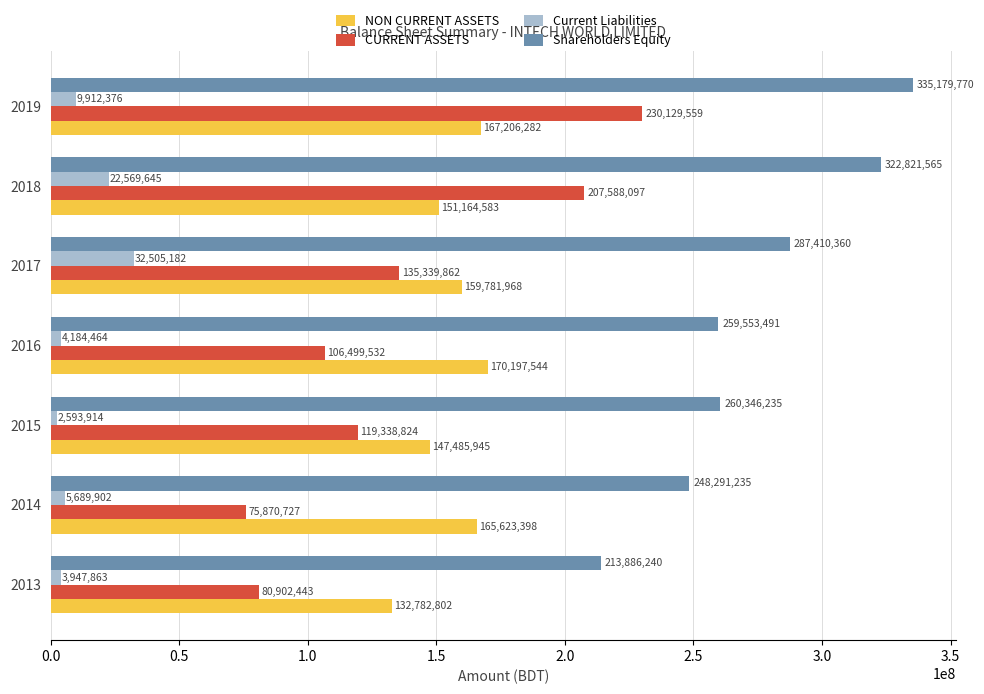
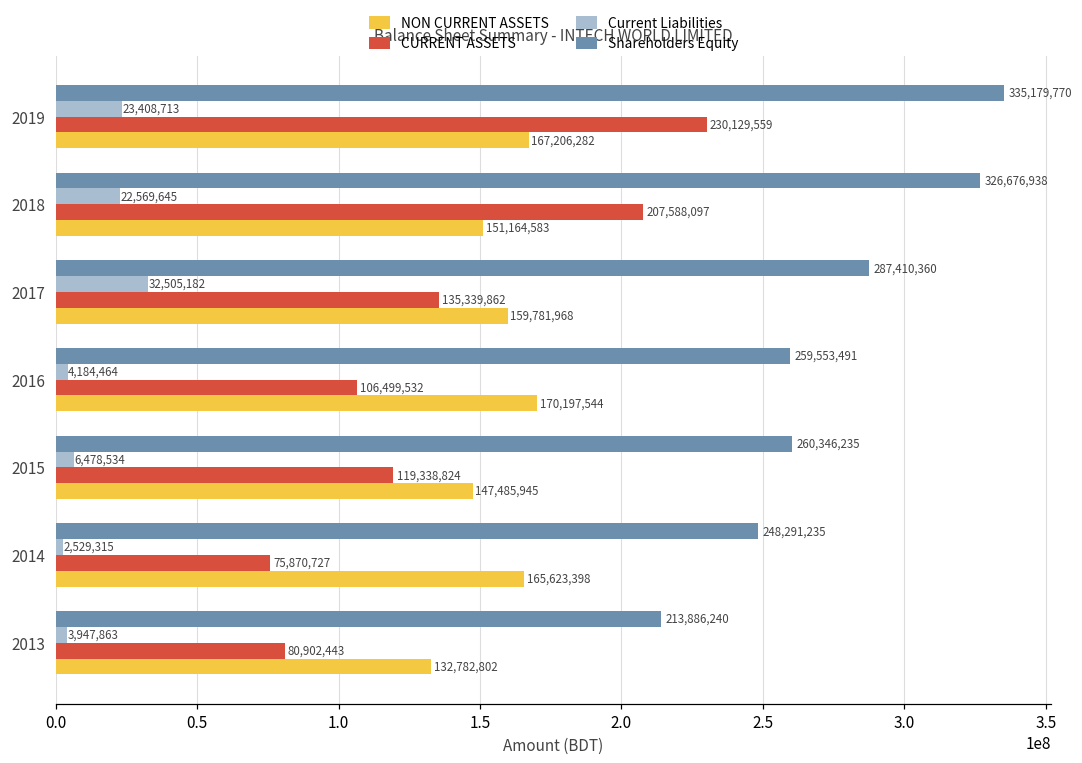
Current Liabilities, 2019: 9,912,376 -> 23,408,713
Shareholders Equity, 2018: 322,821,565 -> 326,676,938
Current Liabilities, 2015: 2,593,914 -> 6,478,534
Current Liabilities, 2014: 5,689,902 -> 2,529,315
